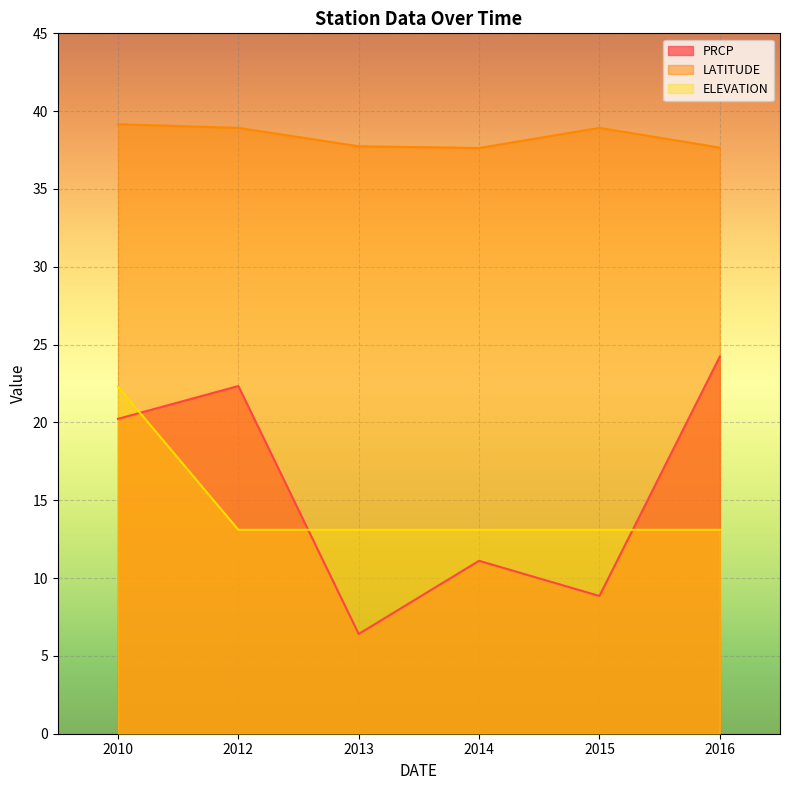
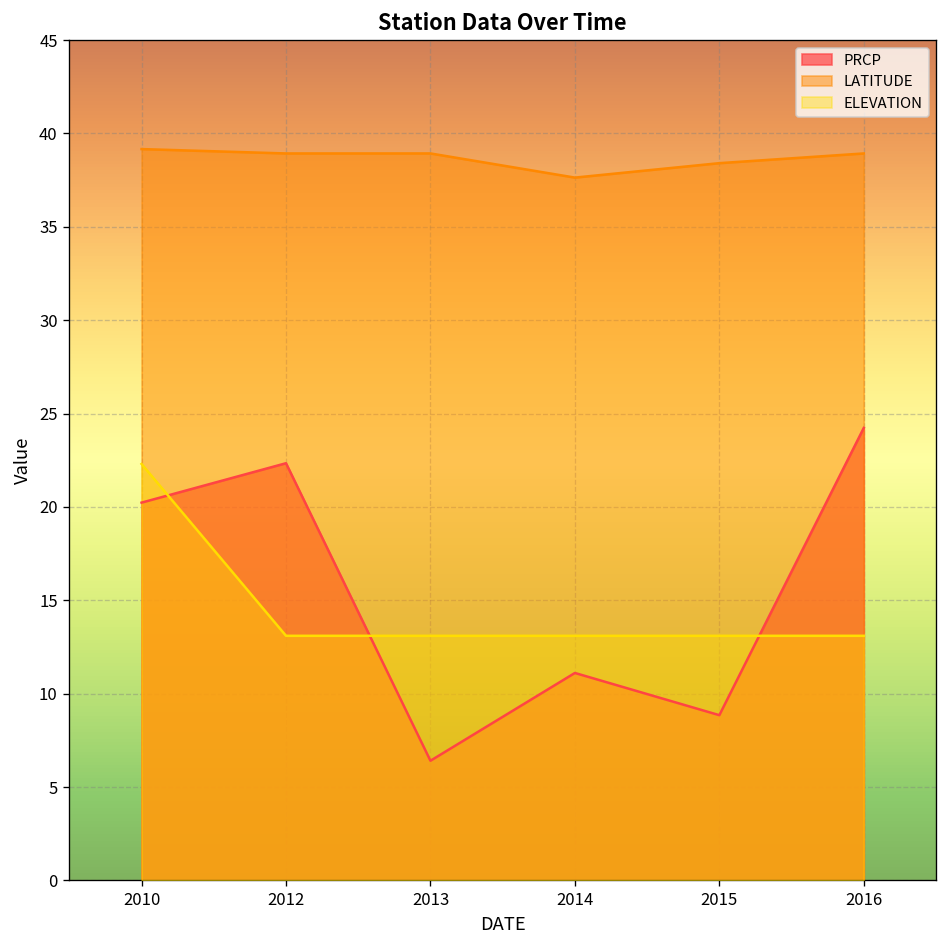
LATITUDE, 2013: 37.7 -> 38.9
LATITUDE, 2015: 38.9 -> 38.4
LATITUDE, 2016: 37.7 -> 38.9
